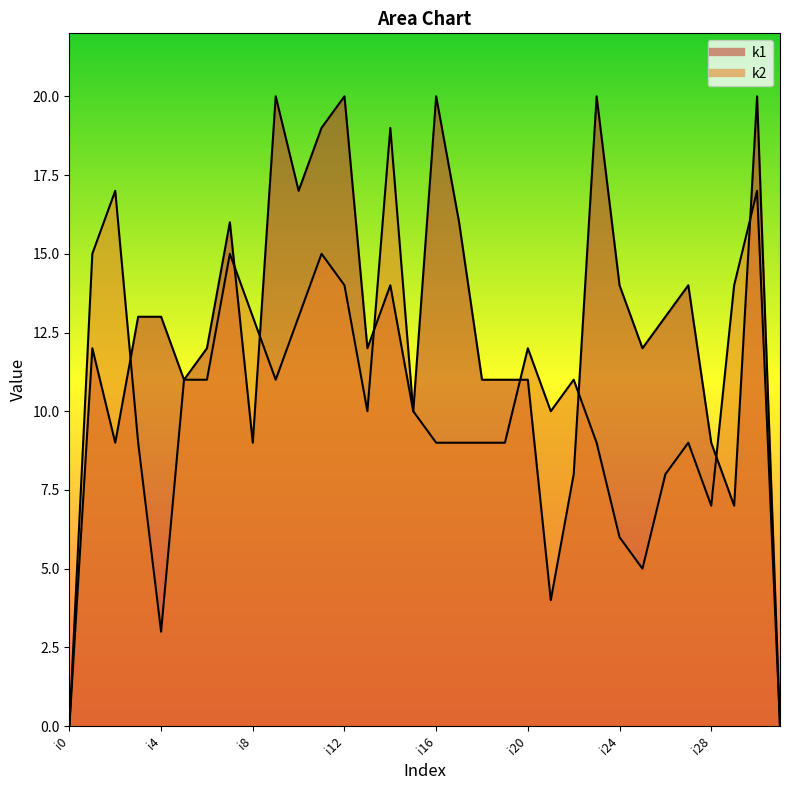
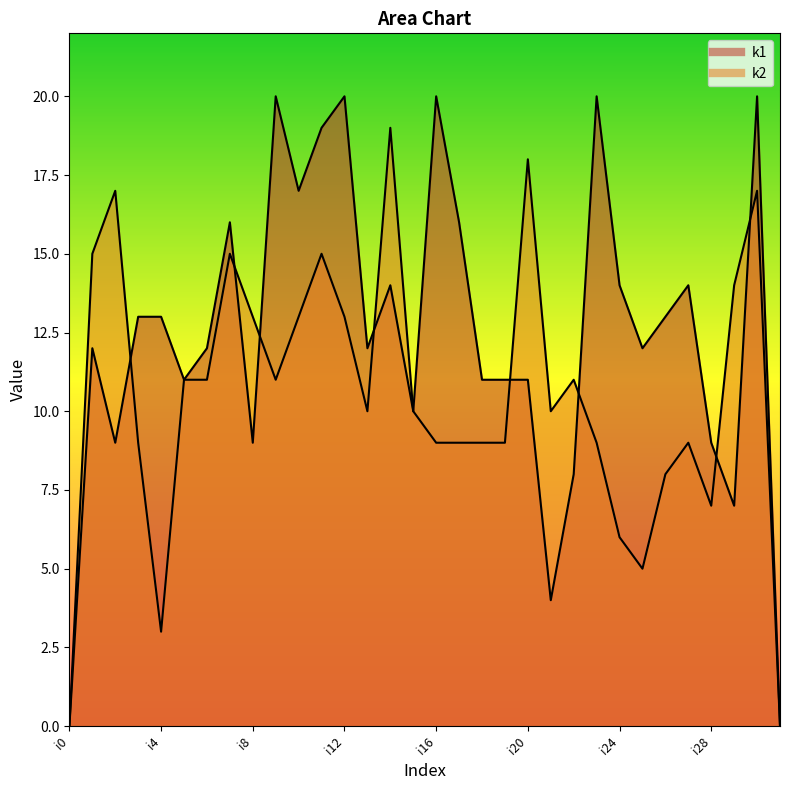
k2, i12: 14 -> 13
k2, i20: 12 -> 18
